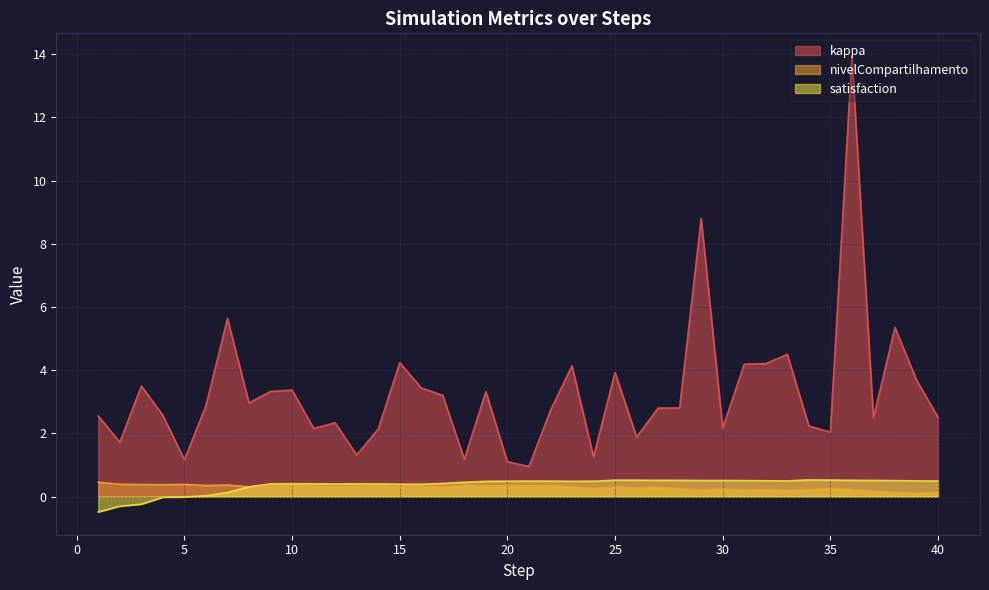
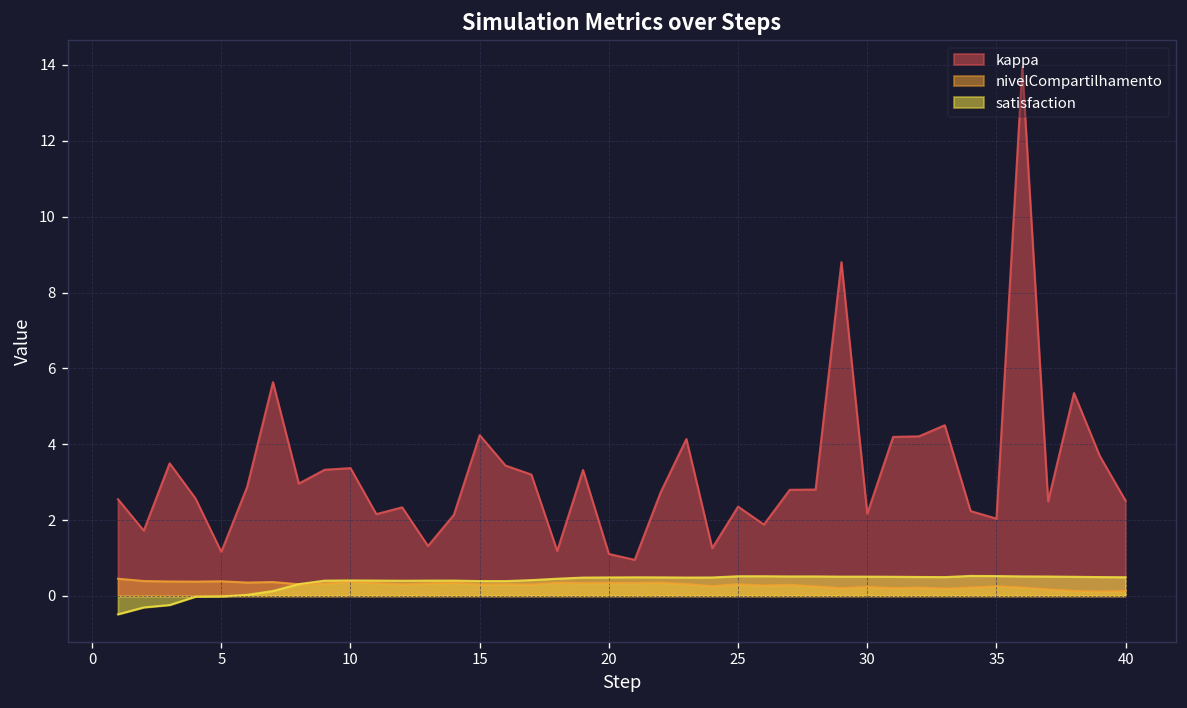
kappa, 25: 3.9 -> 2.4
